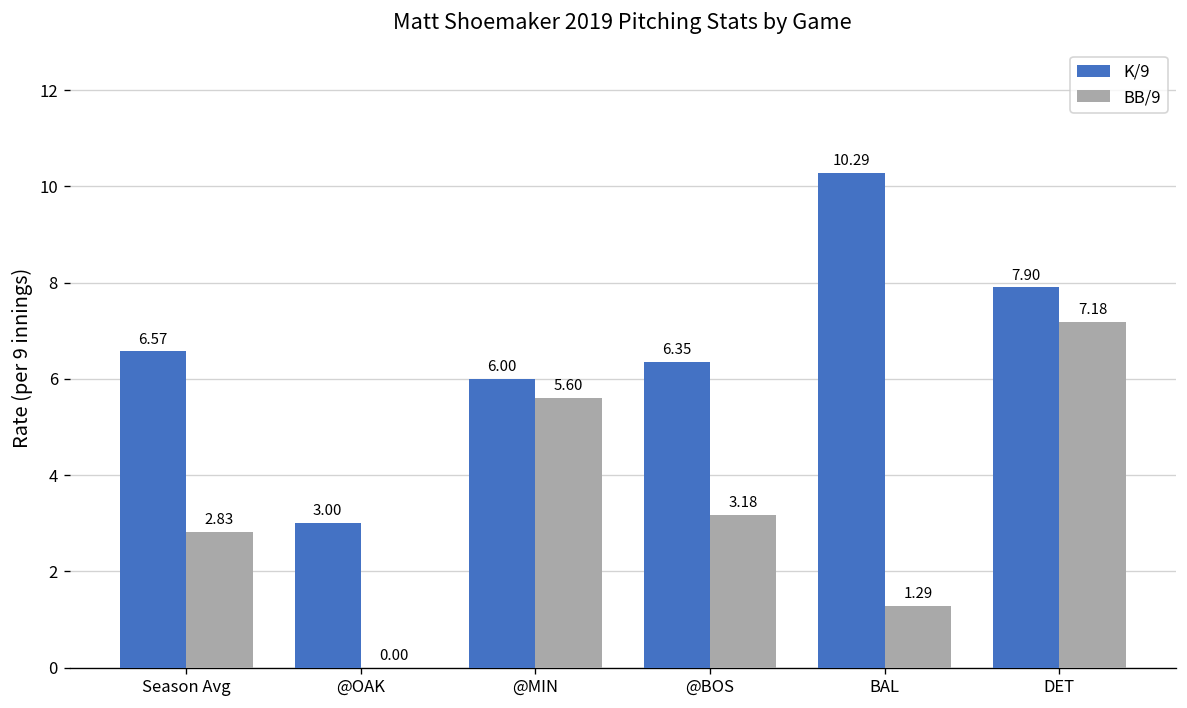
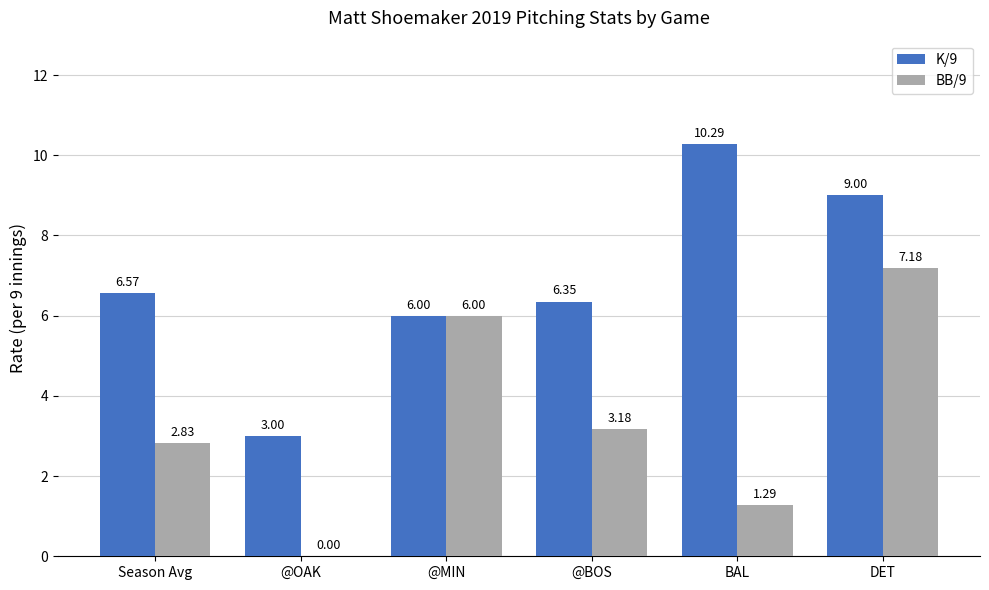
BB/9, @MIN: 5.60 -> 6.00
K/9, DET: 7.90 -> 9.00
